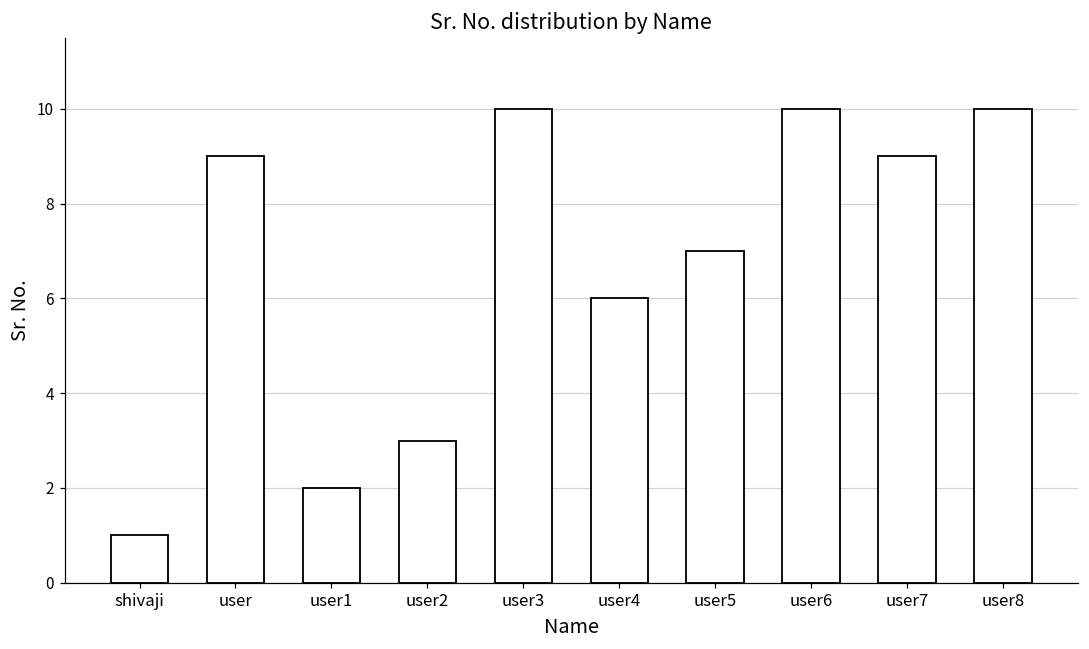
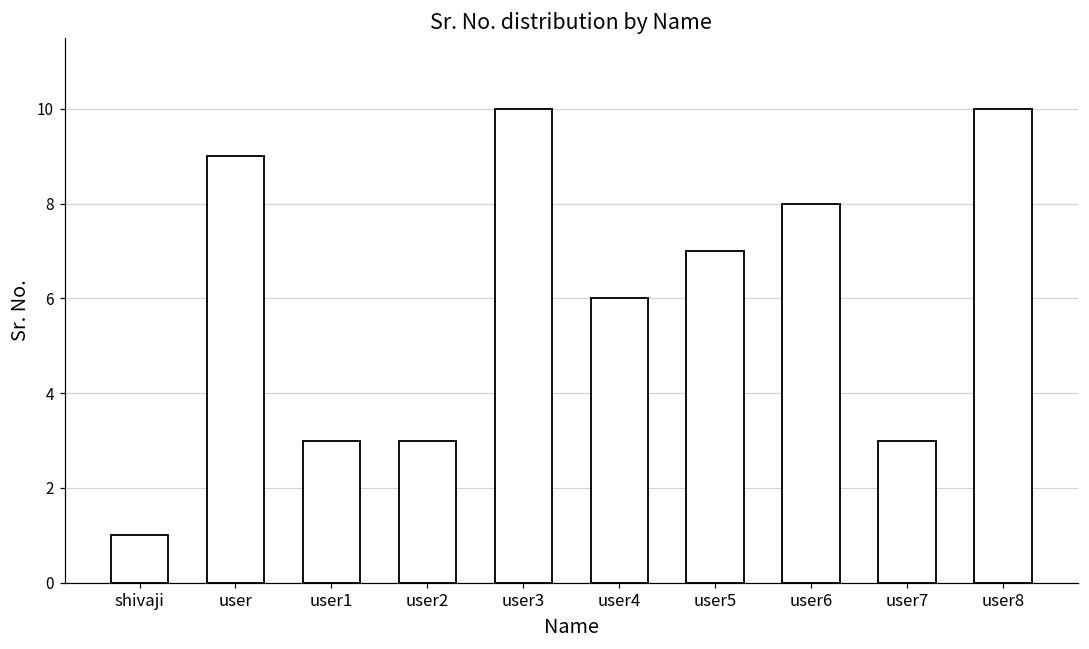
user1: 2 -> 3
user6: 10 -> 8
user7: 9 -> 3
